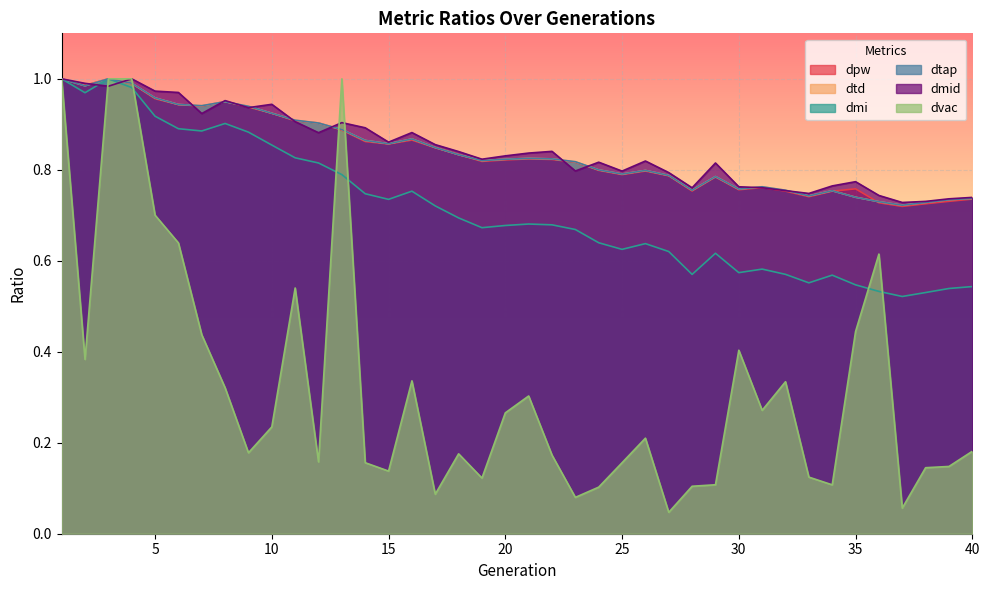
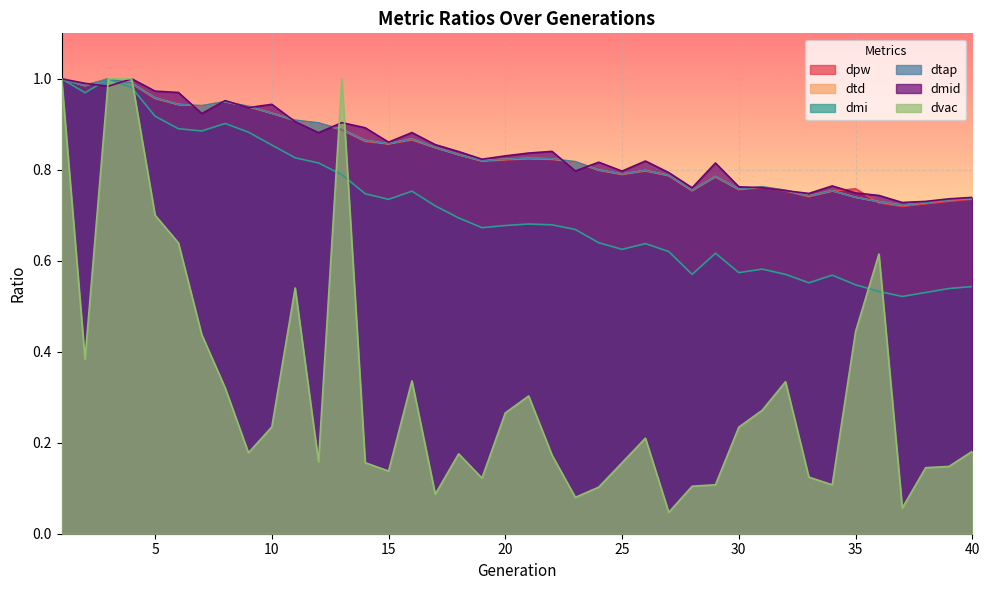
dvac, 30: 0.40 -> 0.23
dmid, 35: 0.77 -> 0.75
